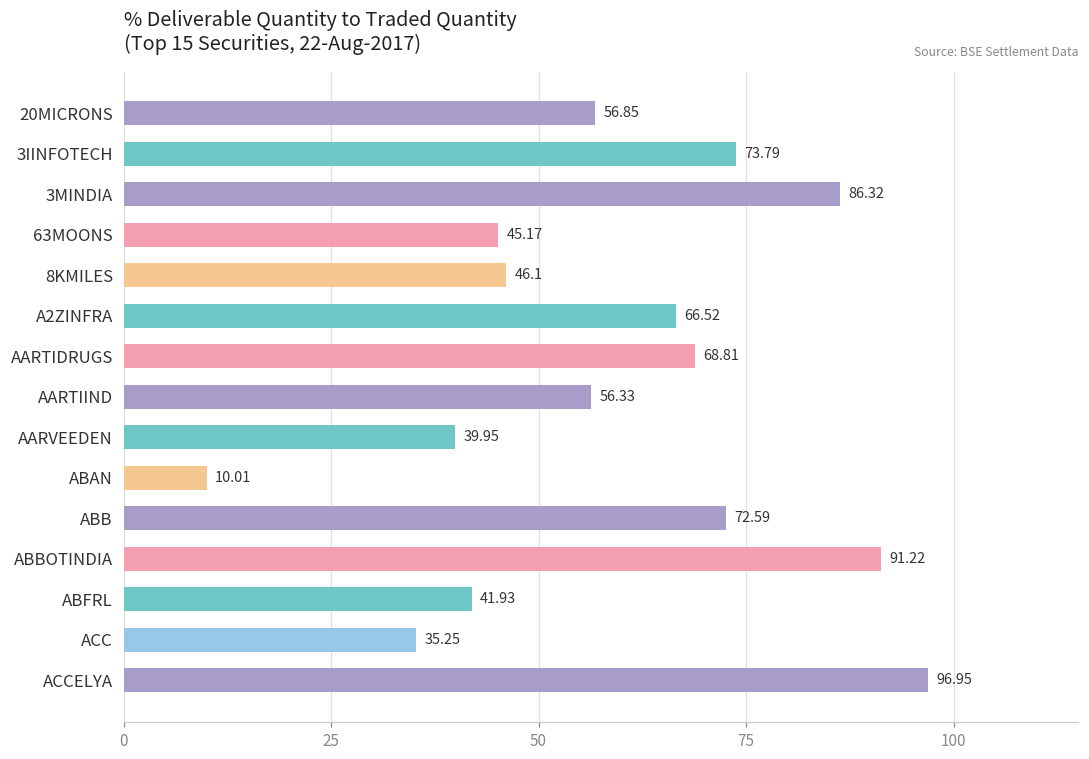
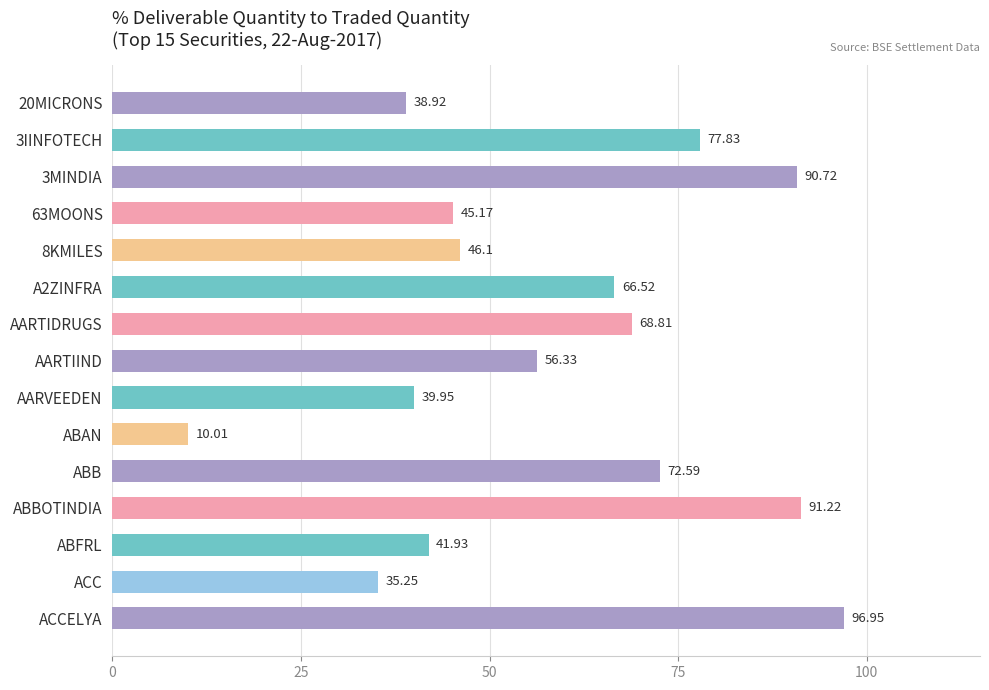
20MICRONS: 56.85 -> 38.92
3IINFOTECH: 73.79 -> 77.83
3MINDIA: 86.32 -> 90.72
